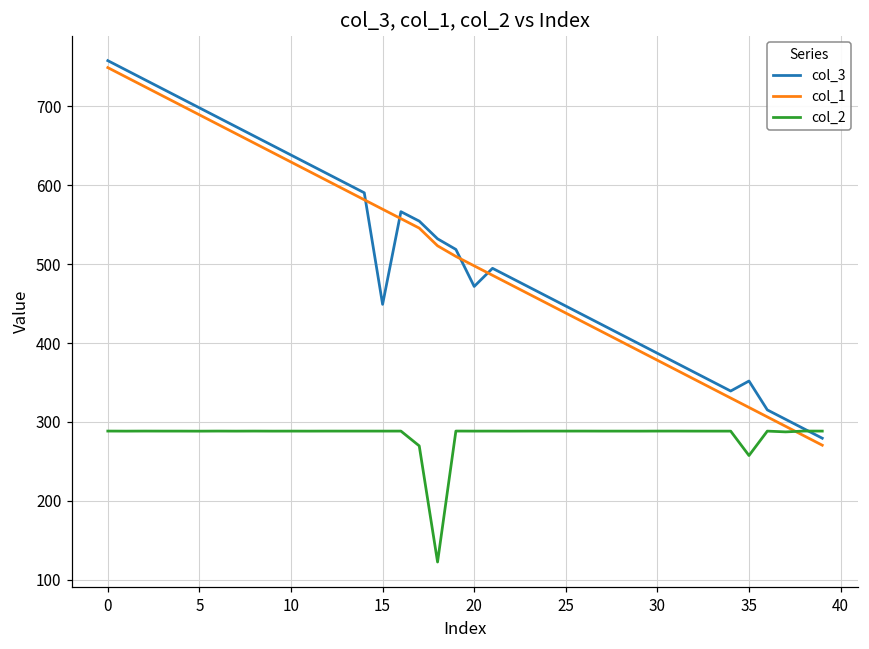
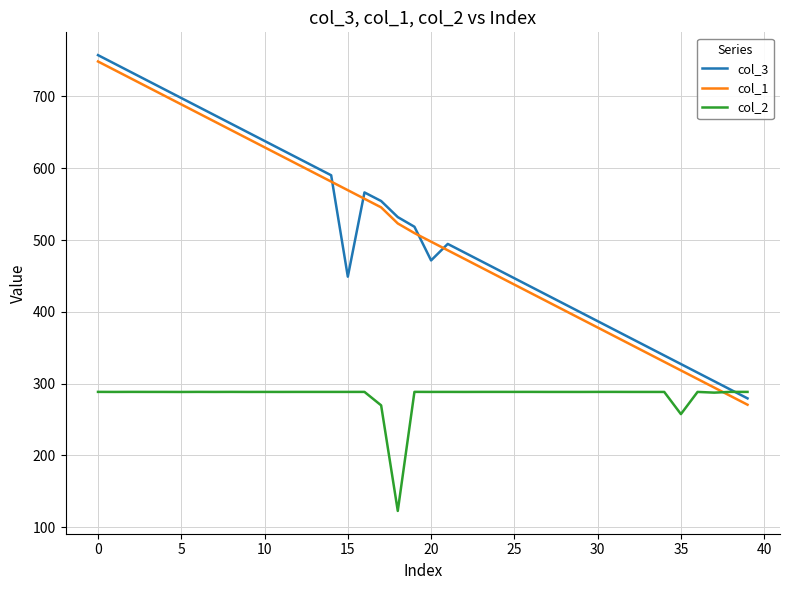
col_3, 35: 350 -> 330
